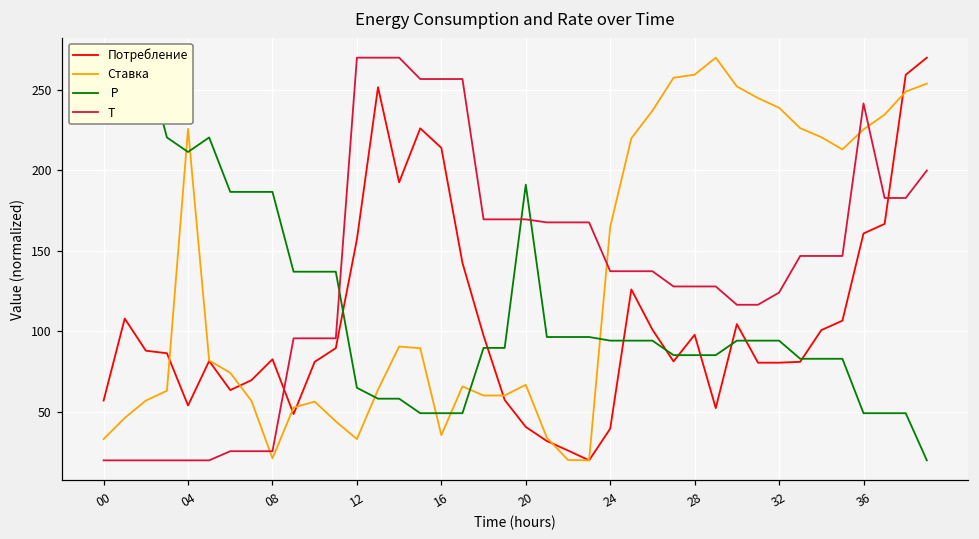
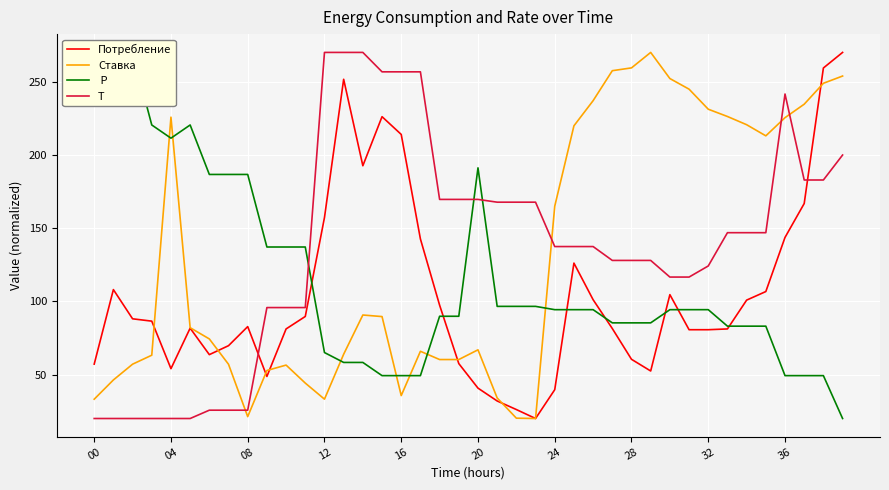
Потребление, 28: 98 -> 60
Ставка, 32: 239 -> 231
Потребление, 36: 161 -> 144
